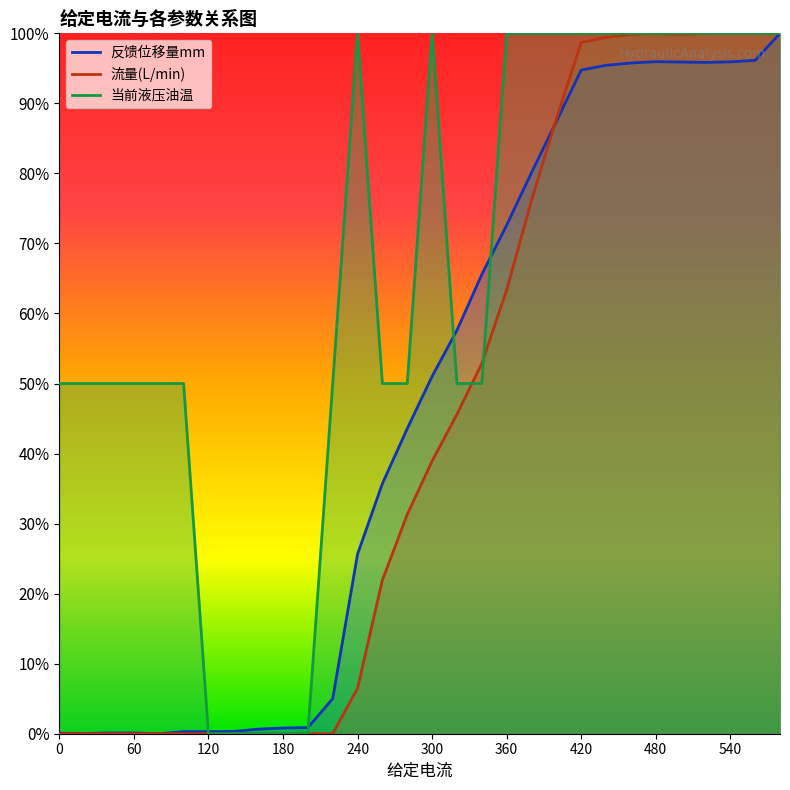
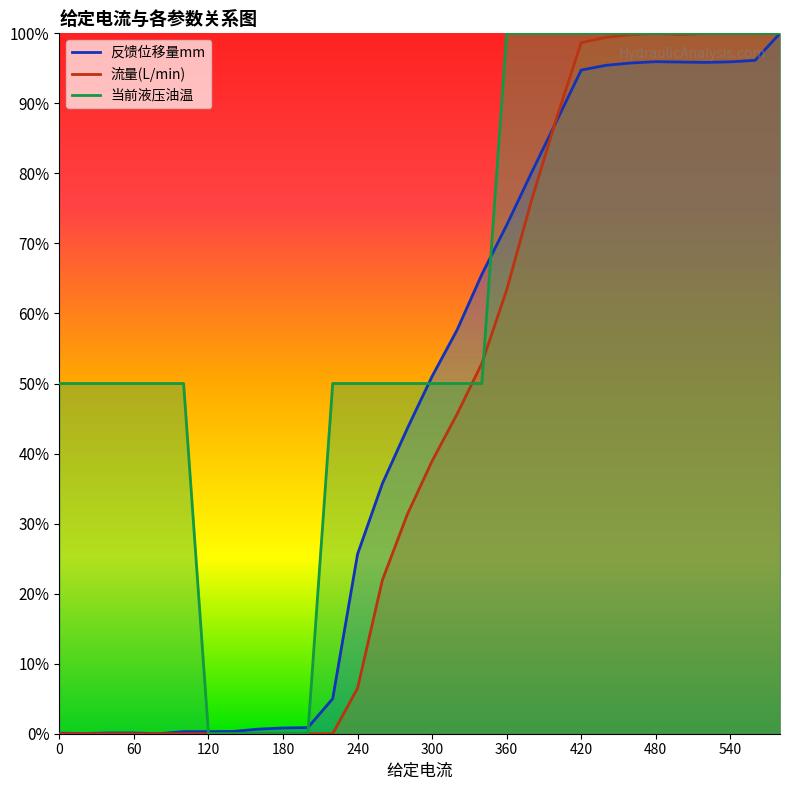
当前液压油温, 240: 100% -> 50%
当前液压油温, 300: 100% -> 50%
